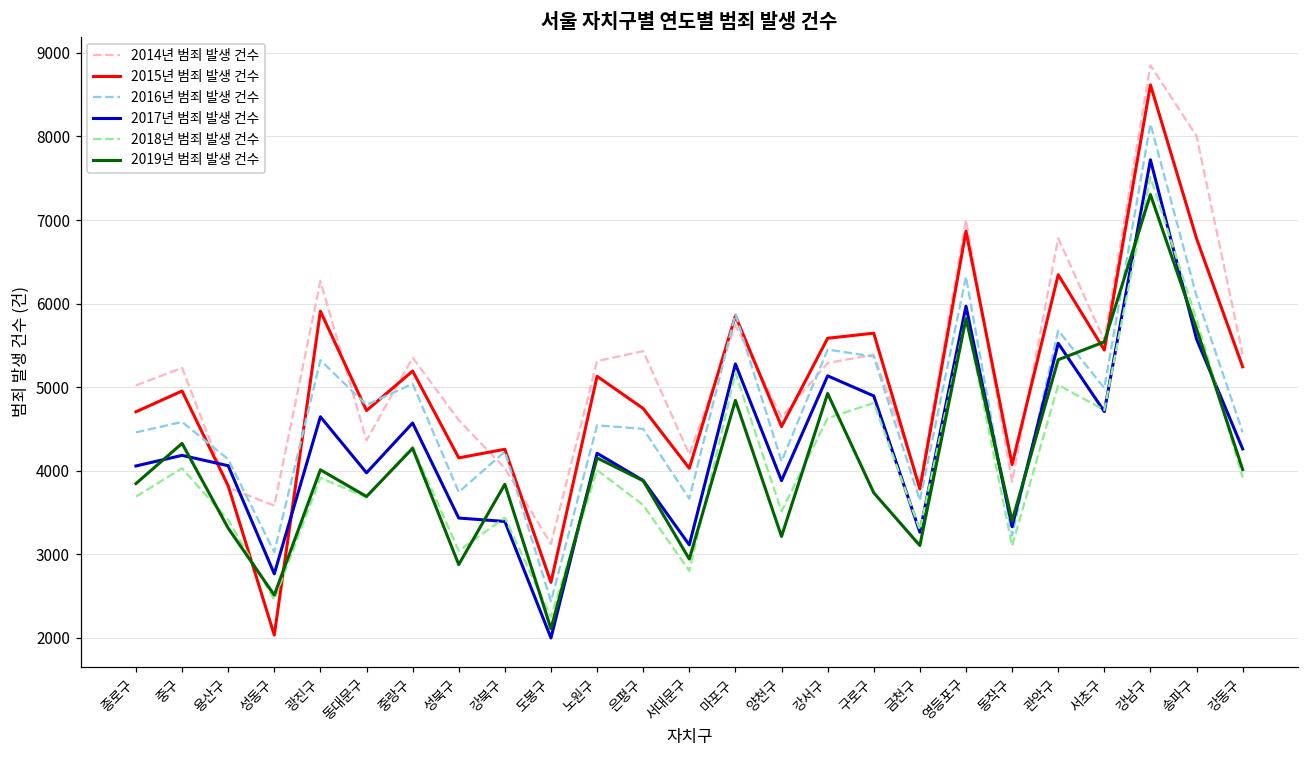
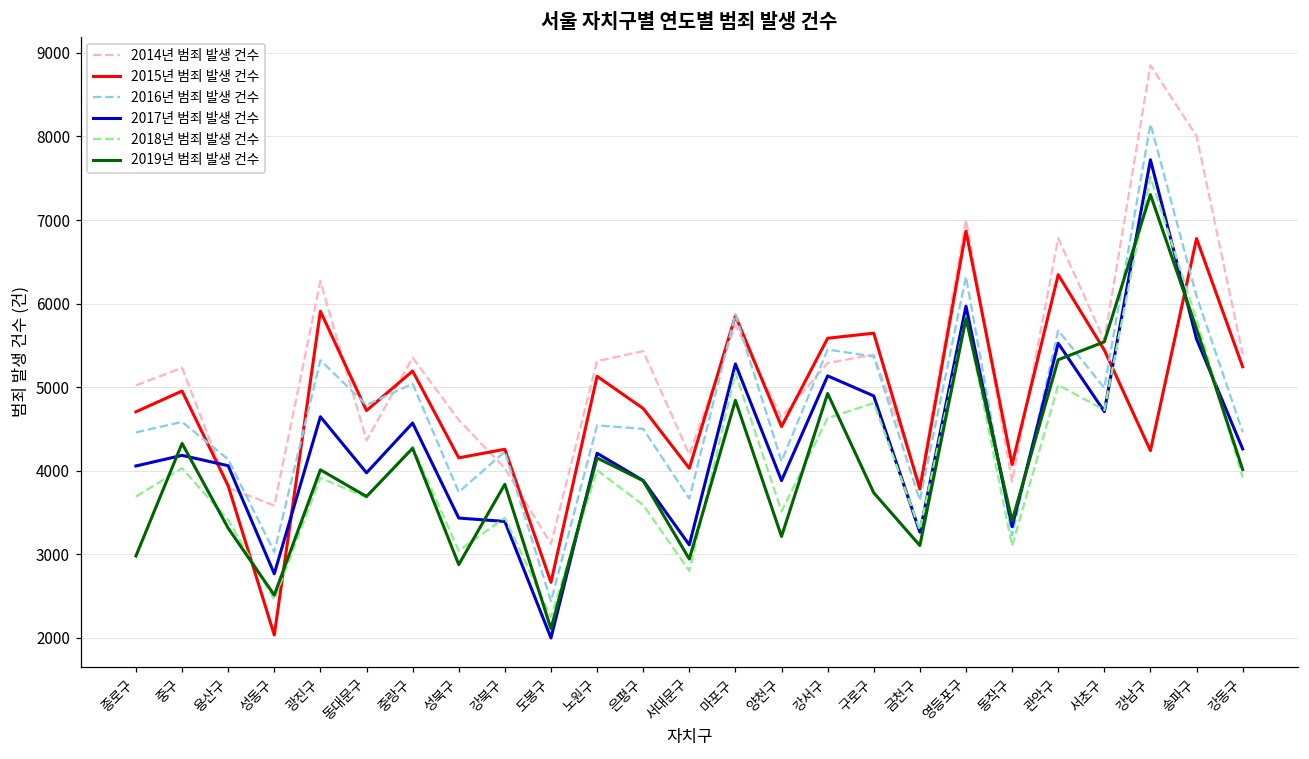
2019년 범죄 발생 건수, 종로구: 3800 -> 3000
2015년 범죄 발생 건수, 강남구: 8600 -> 4200
